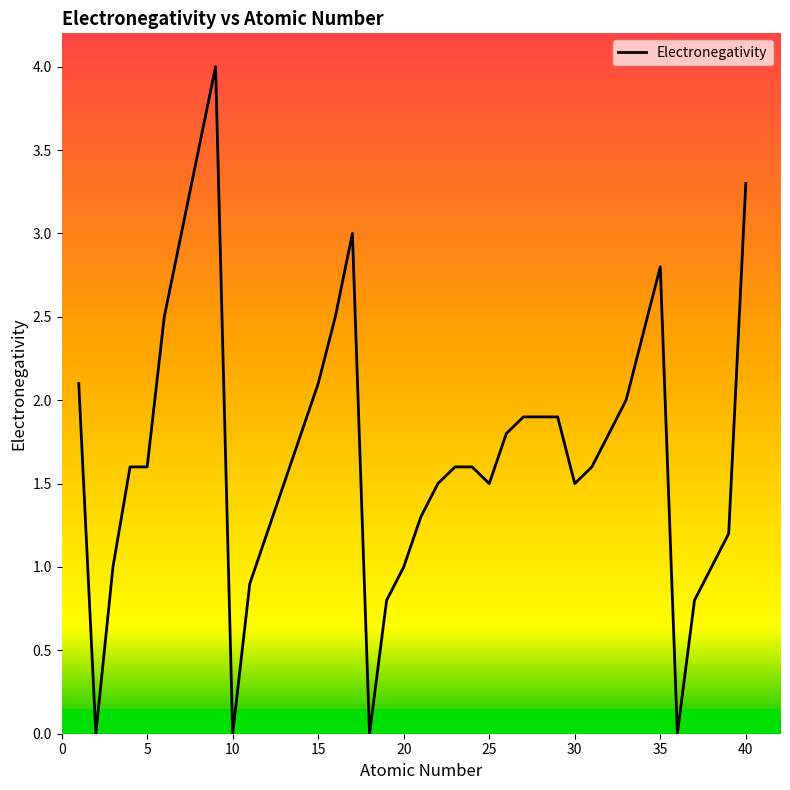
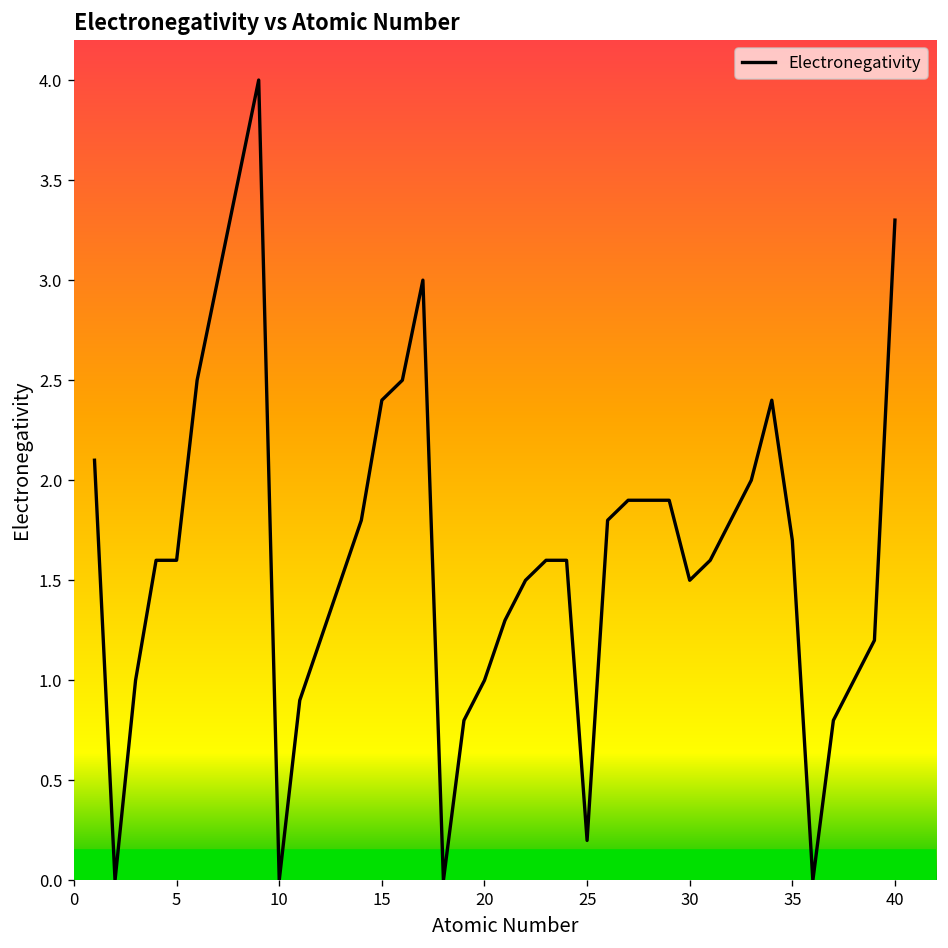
15: 2.1 -> 2.4
25: 1.5 -> 0.2
35: 2.8 -> 1.7
